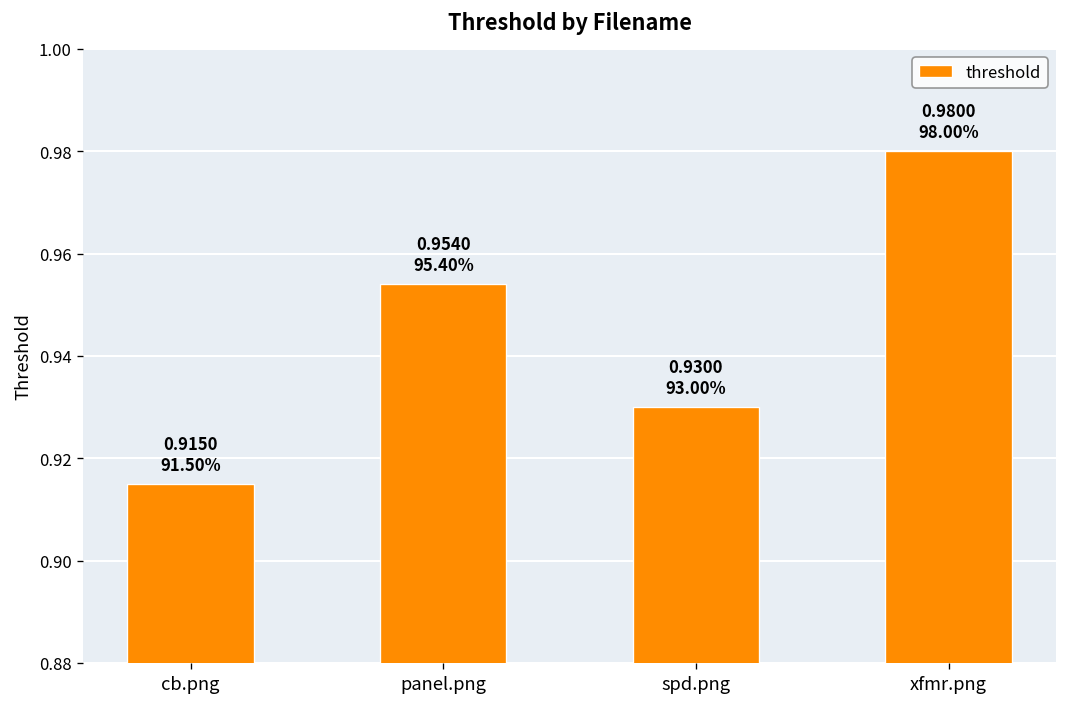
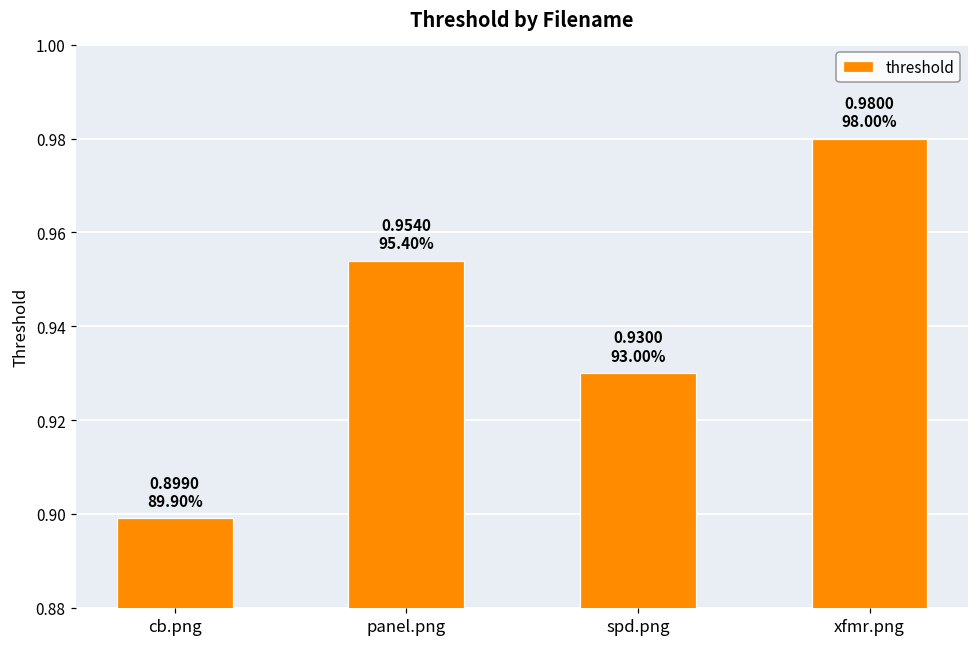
cb.png: 0.9150 91.50% -> 0.8990 89.90%
